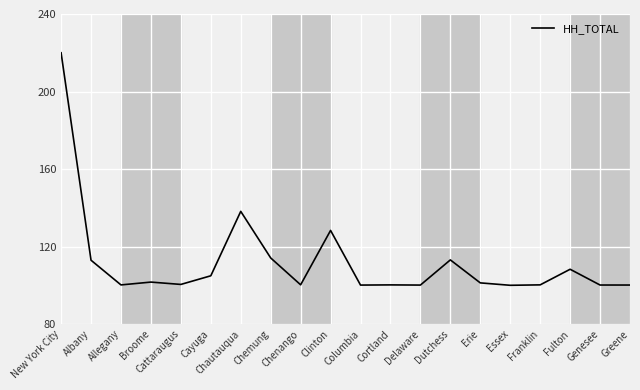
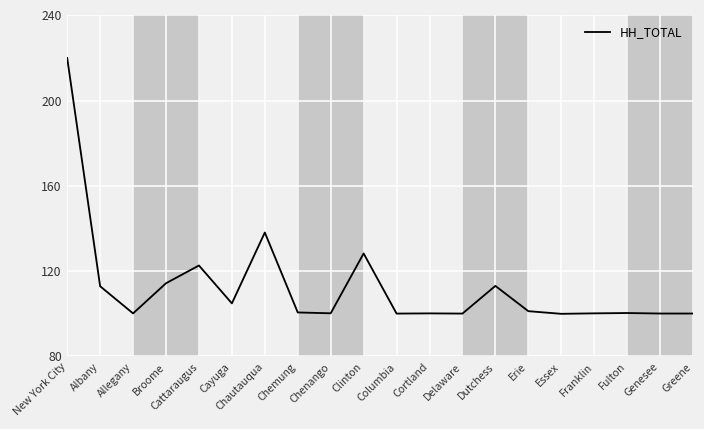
Broome: 102 -> 114
Cattaraugus: 100 -> 123
Chemung: 114 -> 101
Fulton: 108 -> 100
